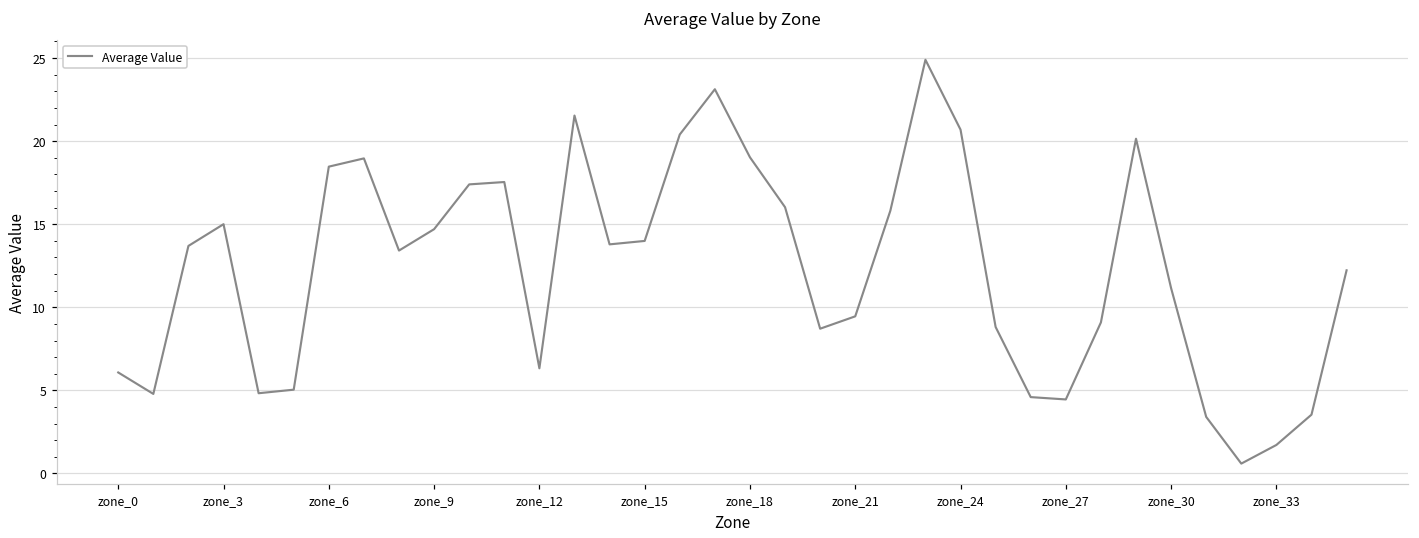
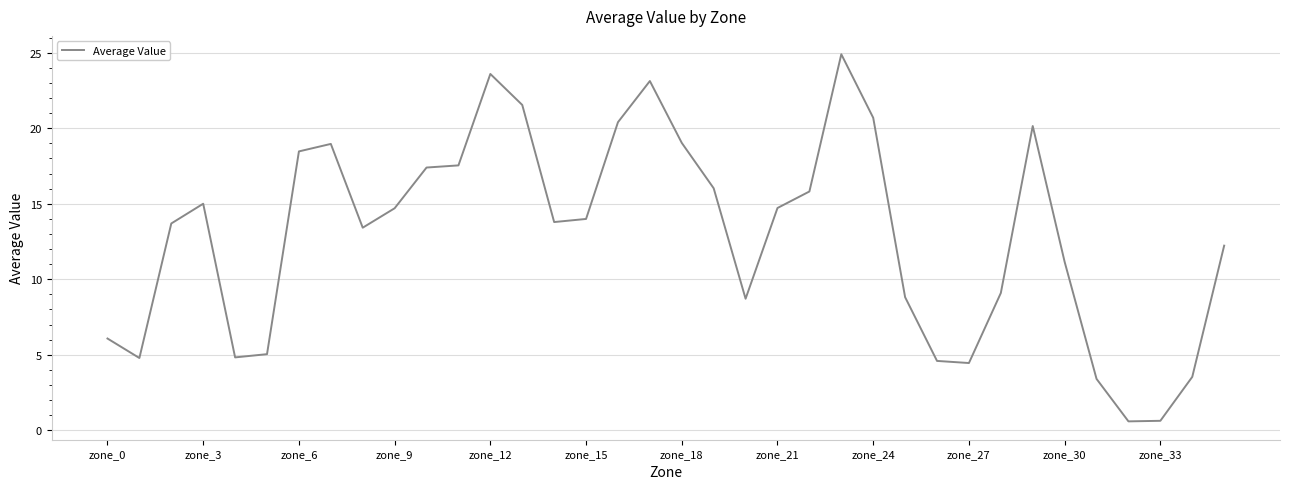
zone_12: 6.3 -> 23.6
zone_21: 9.5 -> 14.7
zone_33: 1.7 -> 0.6
